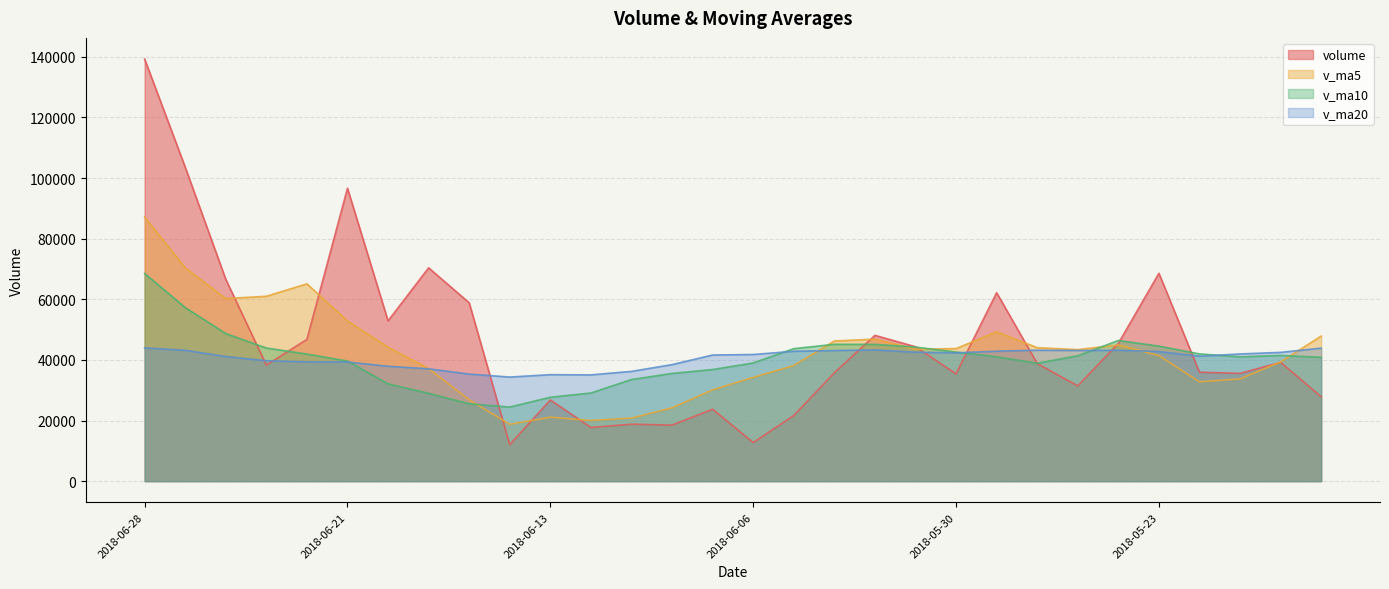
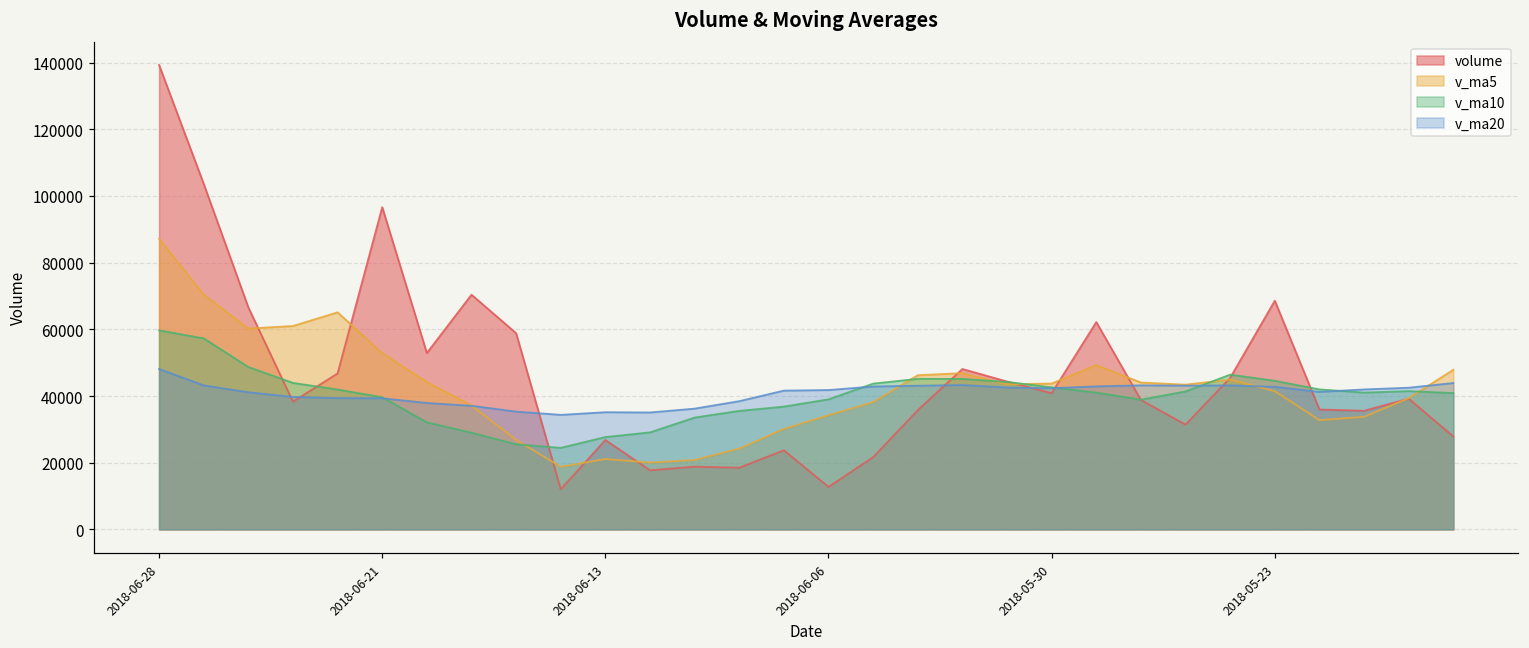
v_ma10, 2018-06-28: 69000 -> 60000
v_ma20, 2018-06-28: 44000 -> 48000
volume, 2018-05-30: 35000 -> 41000
